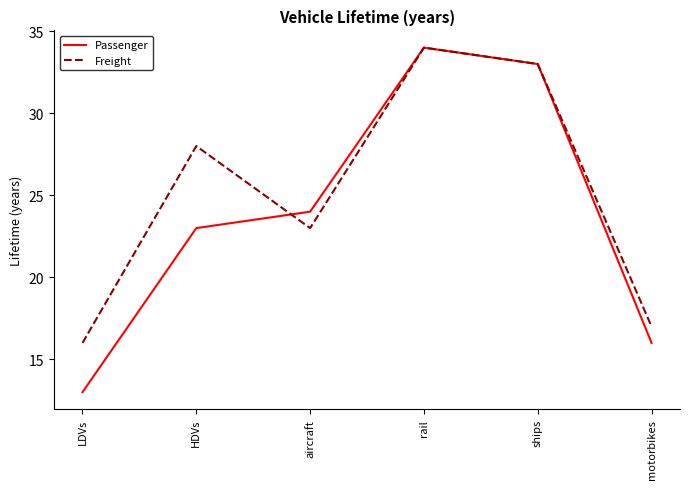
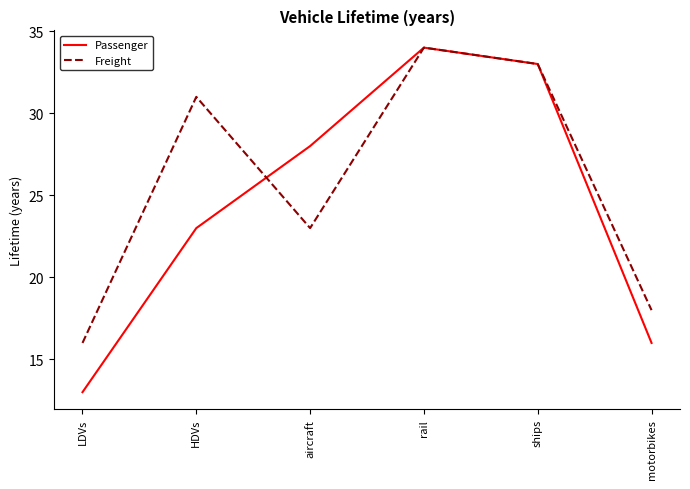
Freight, HDVs: 28 -> 31
Passenger, aircraft: 24 -> 28
Freight, motorbikes: 17 -> 18
